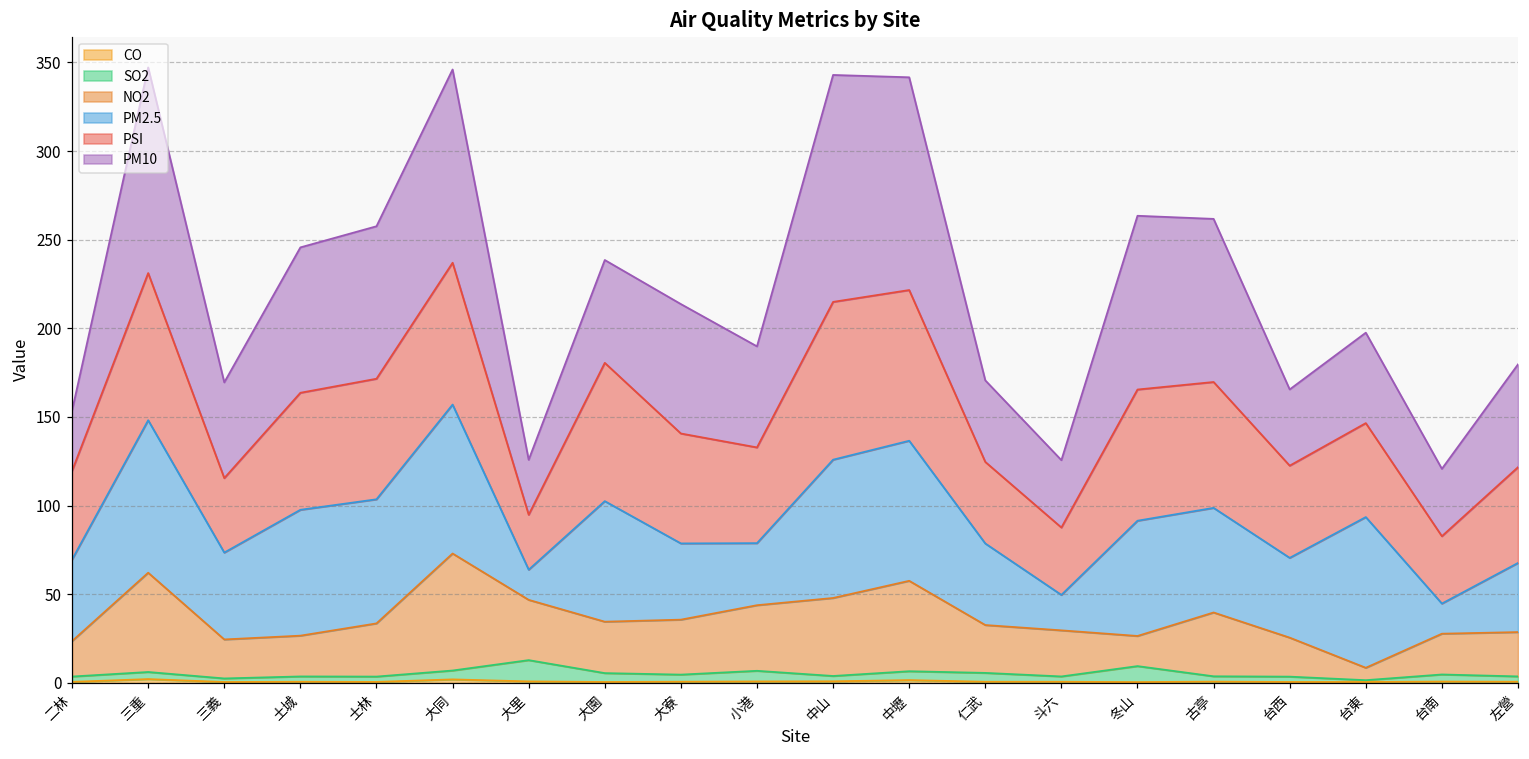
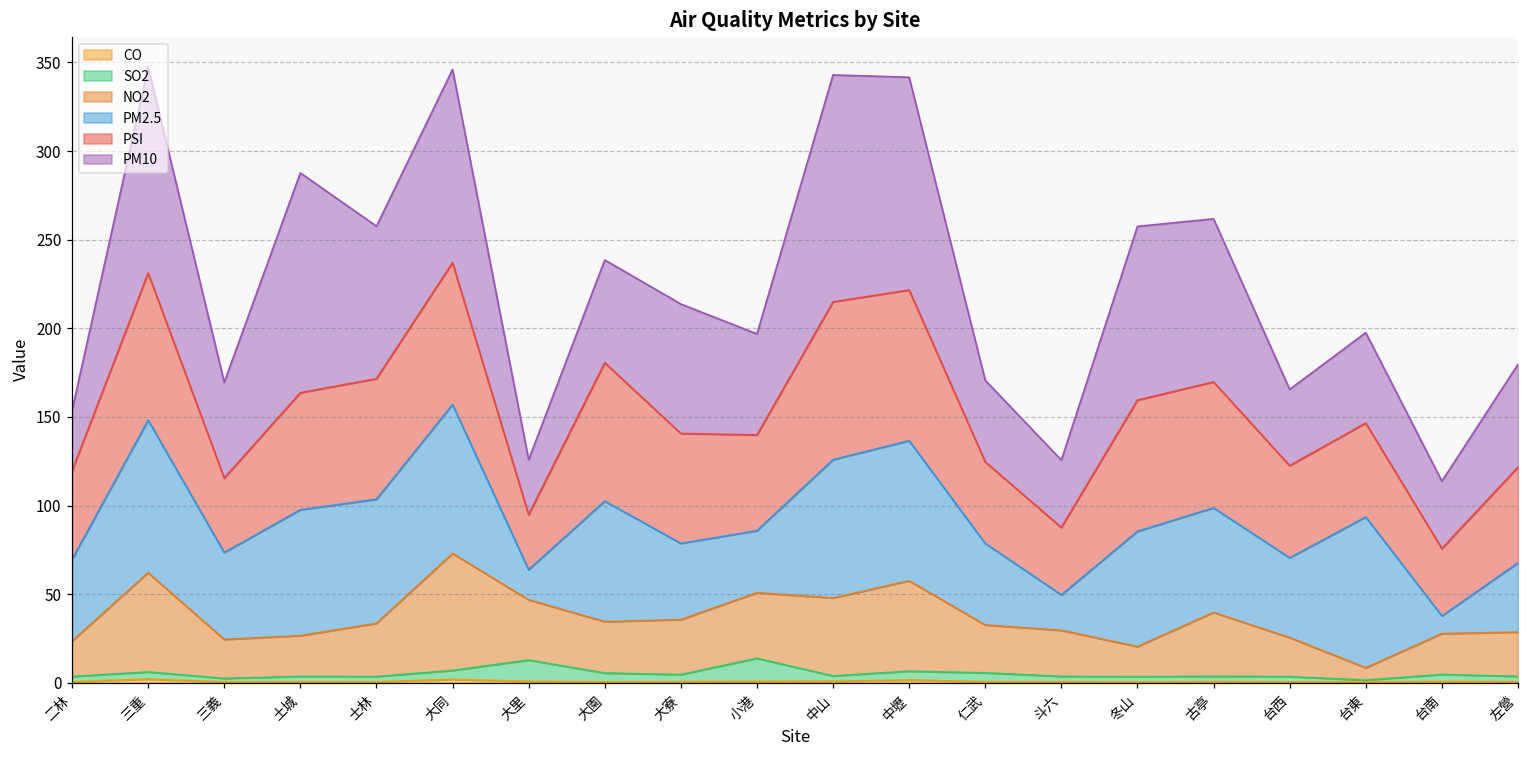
PM10, 土城: 82 -> 124
SO2, 小港: 6 -> 13
SO2, 冬山: 9 -> 3
PM2.5, 台南: 17 -> 10
